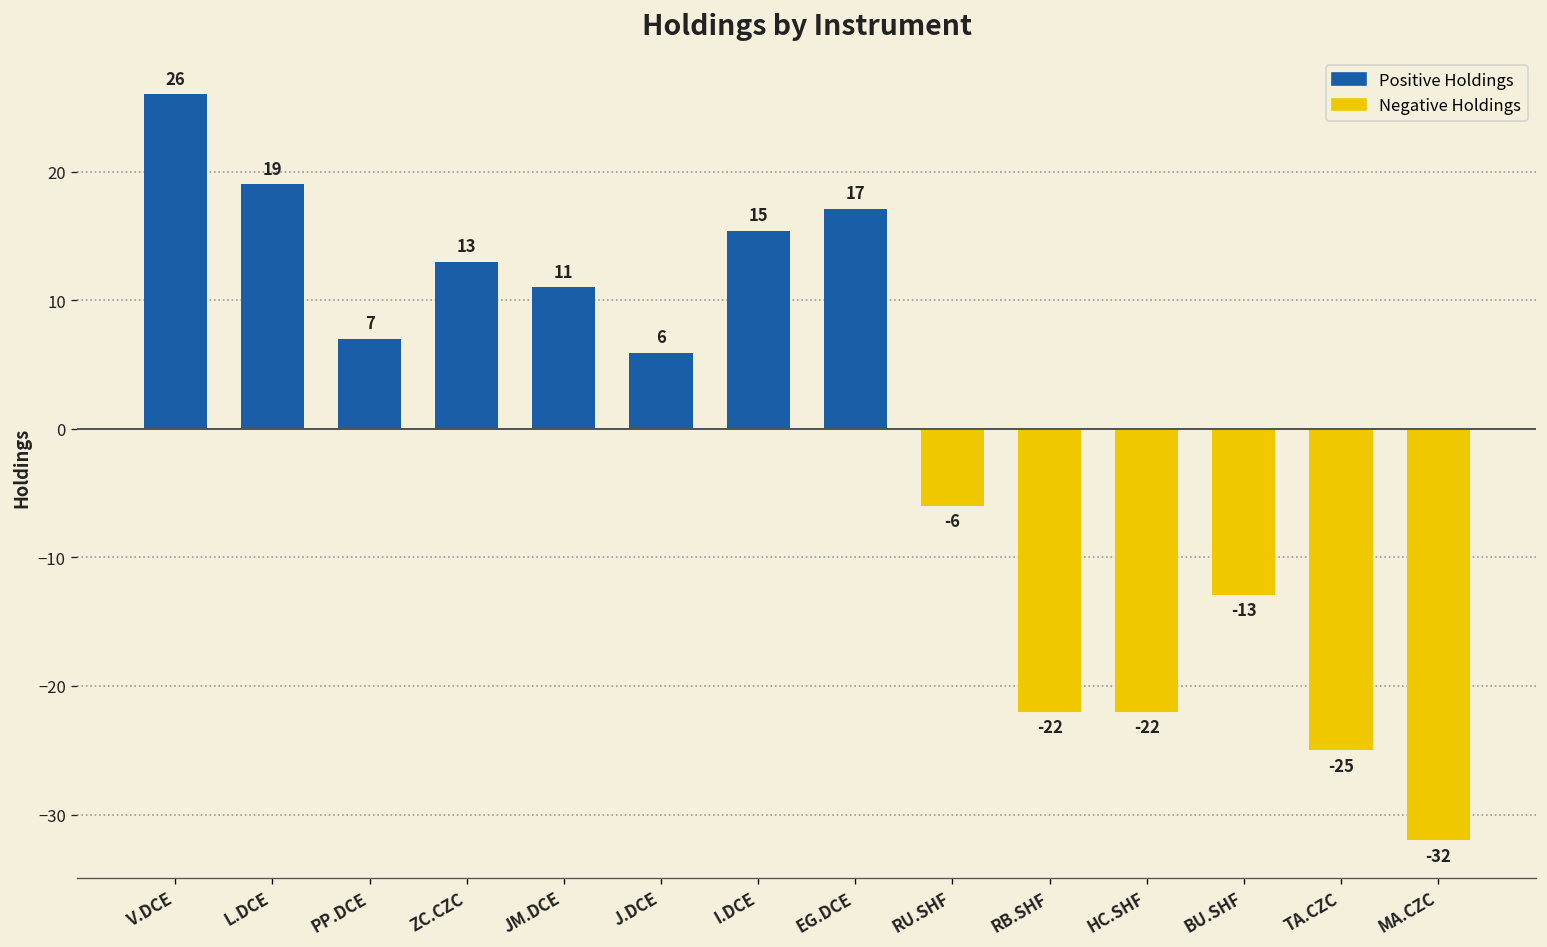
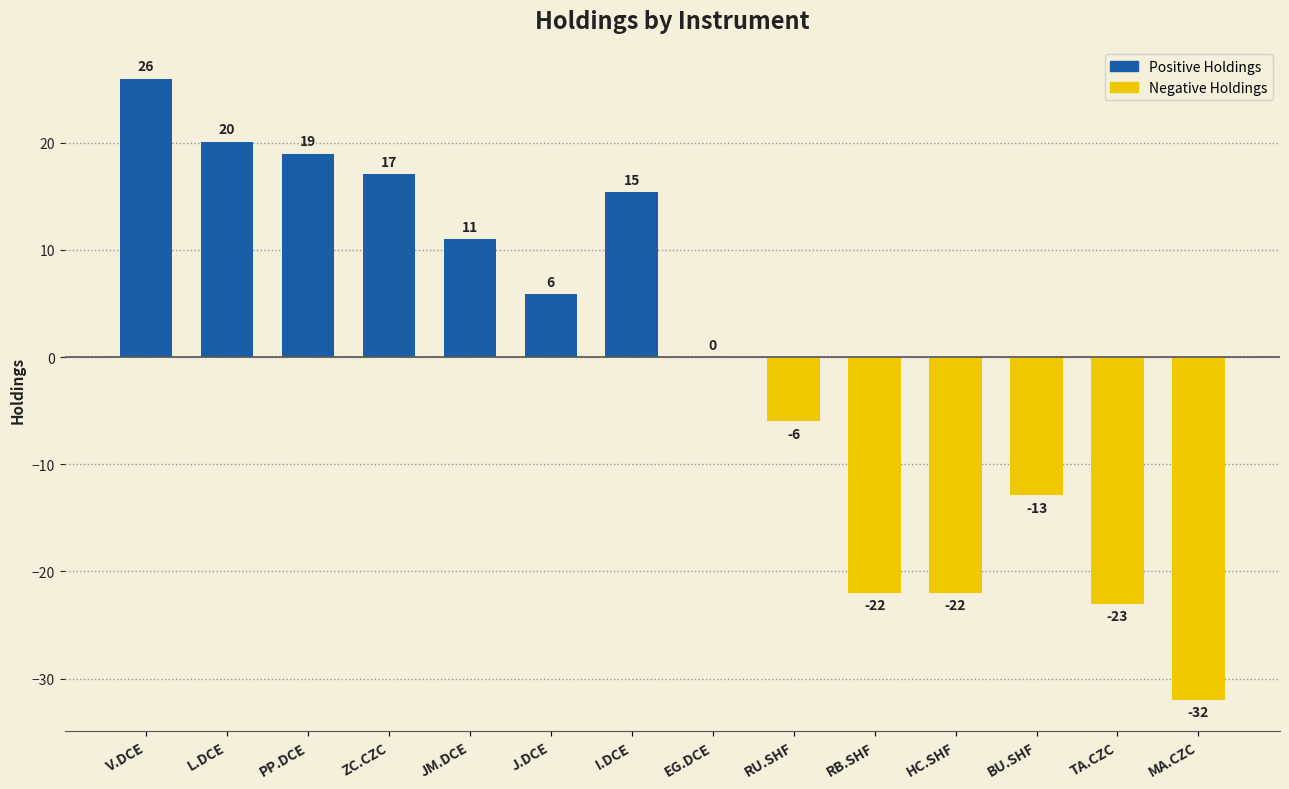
L.DCE: 19 -> 20
PP.DCE: 7 -> 19
ZC.CZC: 13 -> 17
EG.DCE: 17 -> 0
TA.CZC: -25 -> -23
